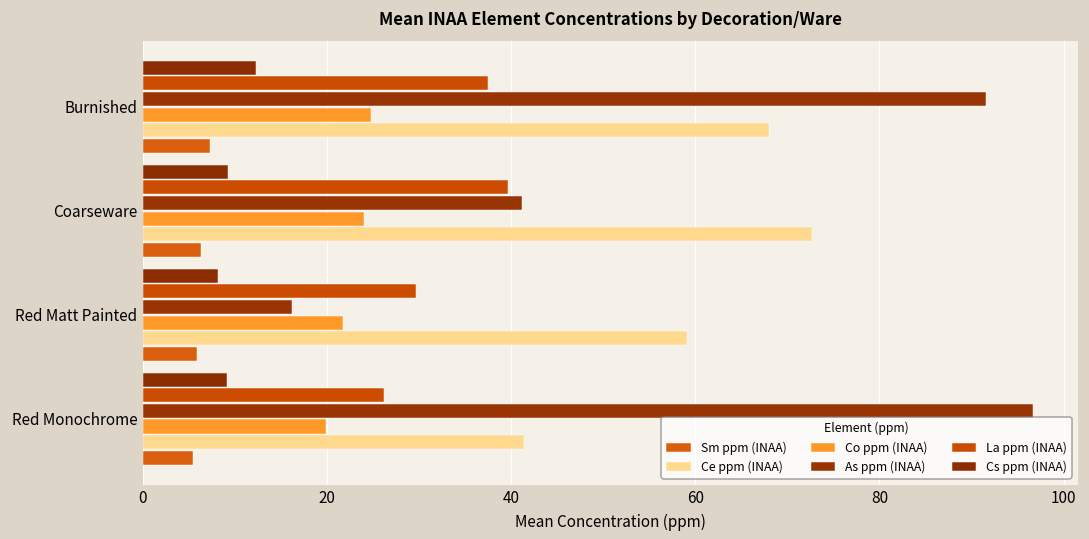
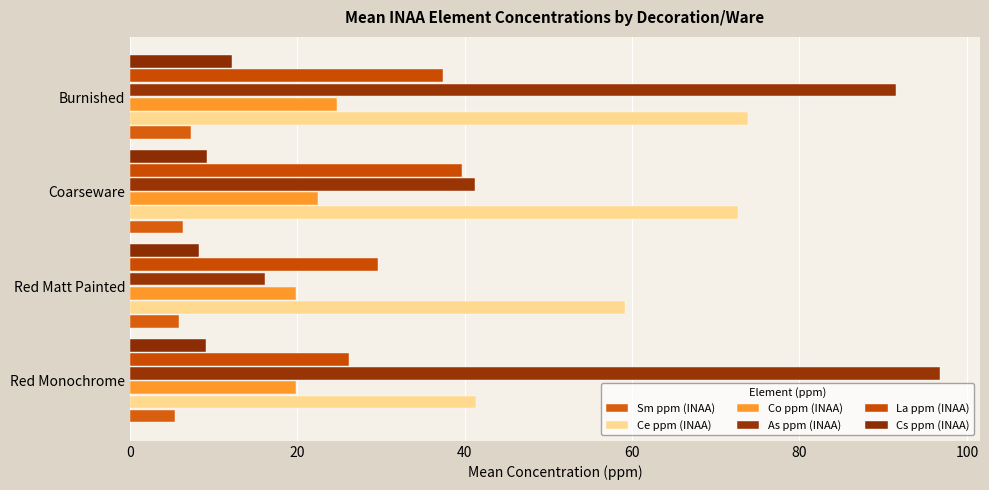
Ce ppm (INAA), Burnished: 68 -> 74
Co ppm (INAA), Coarseware: 24 -> 23
Co ppm (INAA), Red Matt Painted: 22 -> 20
